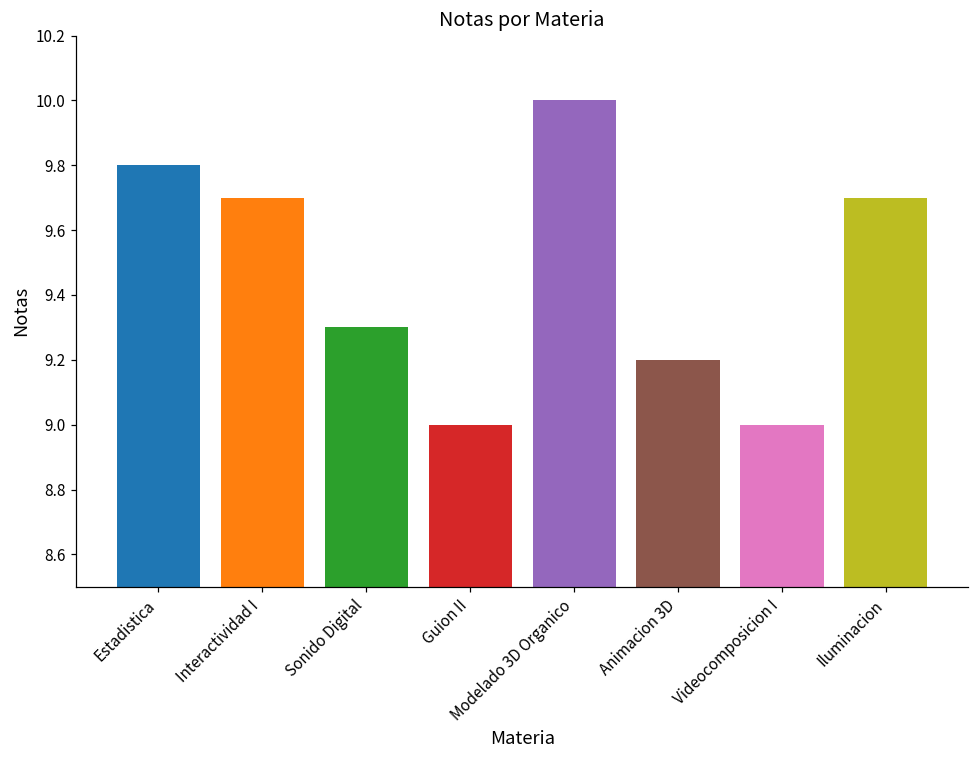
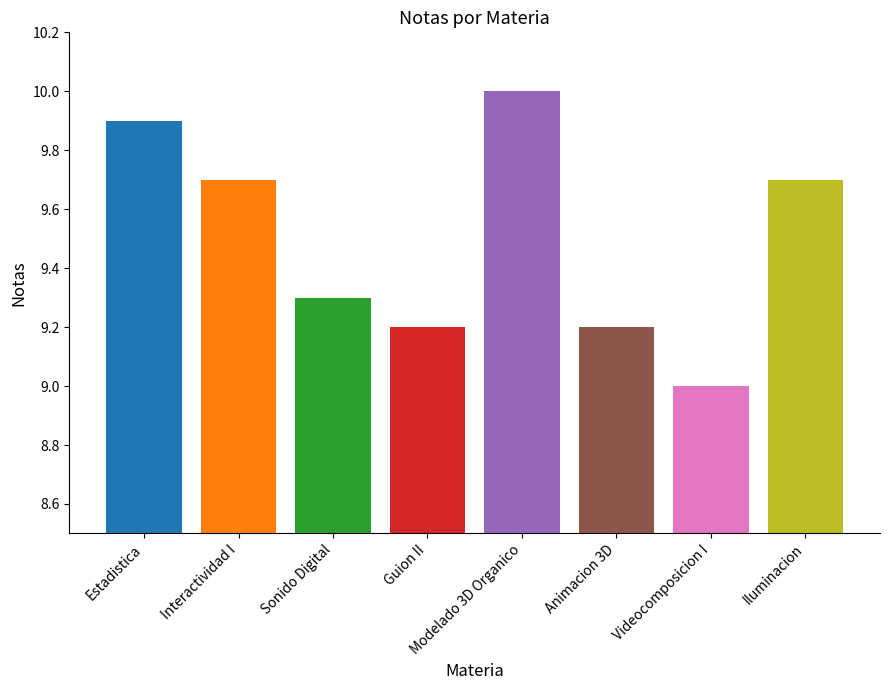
Estadistica: 9.8 -> 9.9
Guion II: 9.0 -> 9.2
